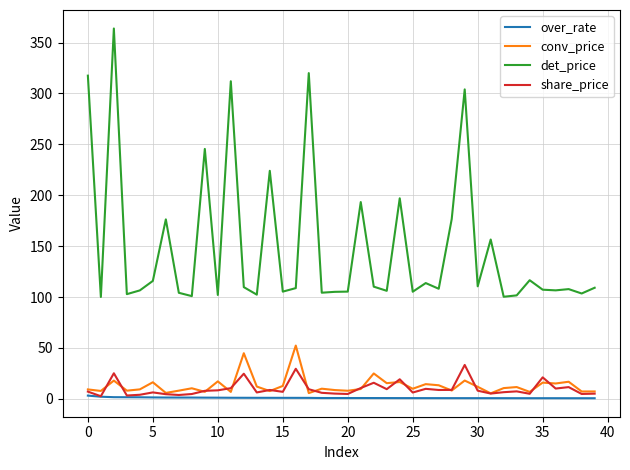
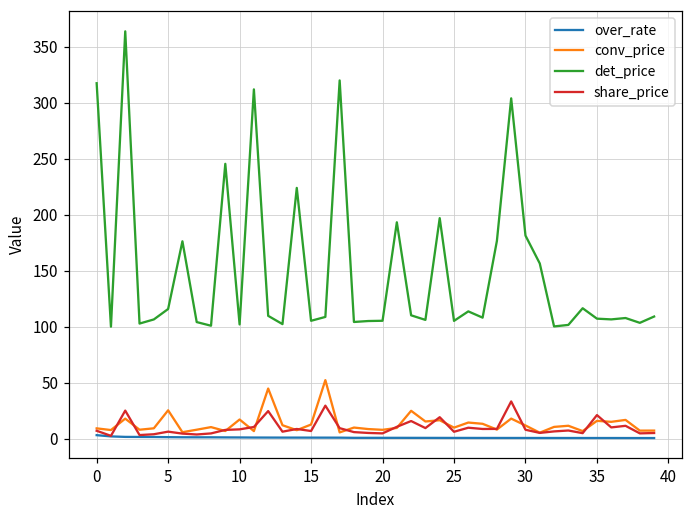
conv_price, 5: 16 -> 25
det_price, 30: 111 -> 181
